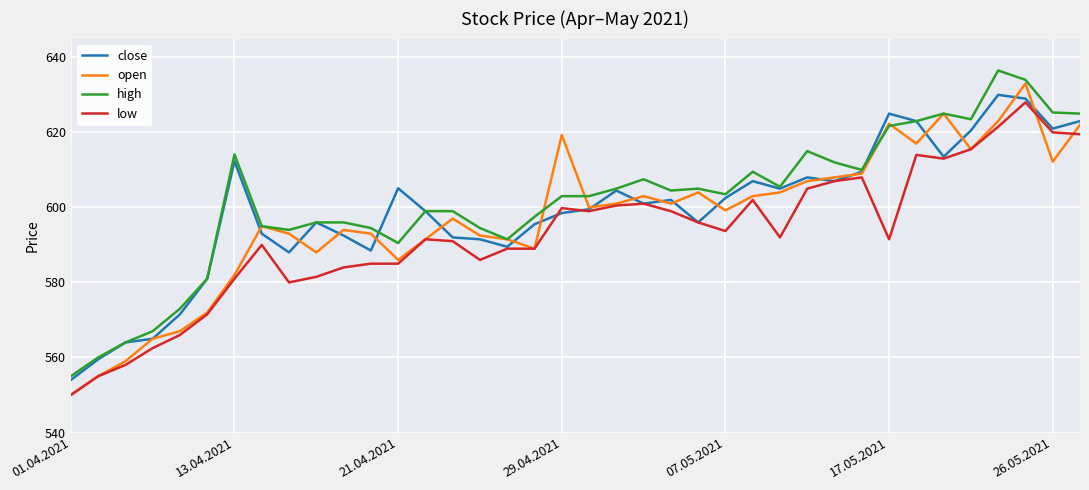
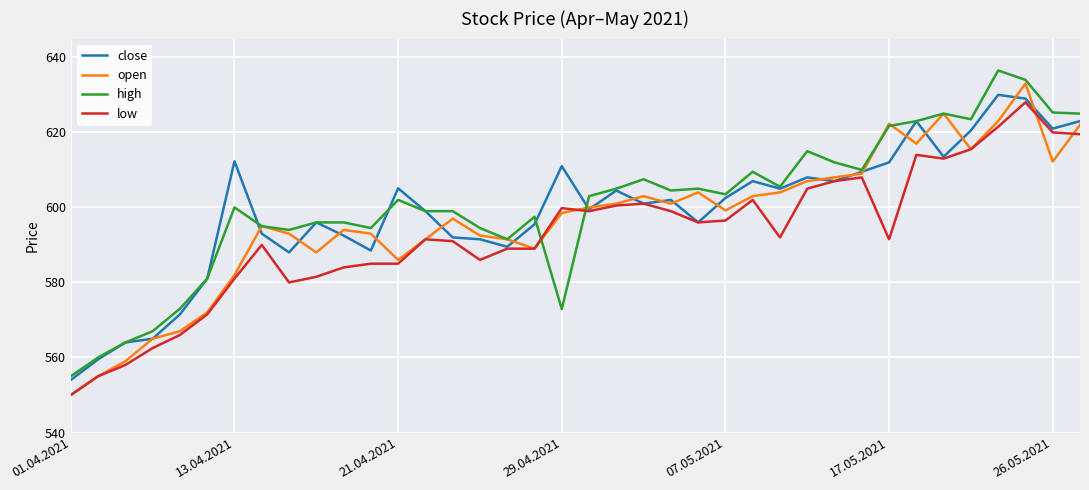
high, 13.04.2021: 614 -> 600
high, 21.04.2021: 591 -> 602
close, 29.04.2021: 599 -> 611
open, 29.04.2021: 619 -> 599
high, 29.04.2021: 603 -> 573
low, 07.05.2021: 594 -> 597
close, 17.05.2021: 625 -> 612
